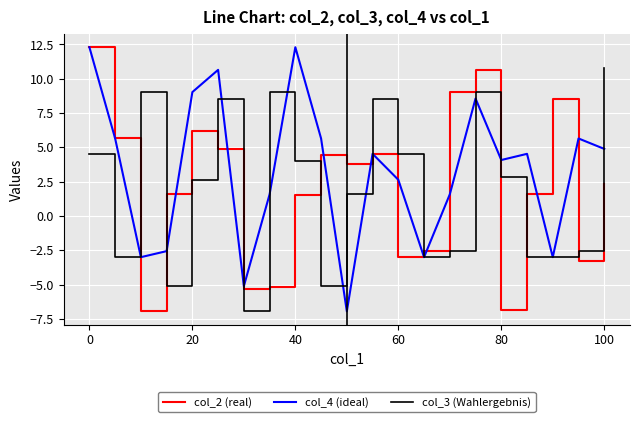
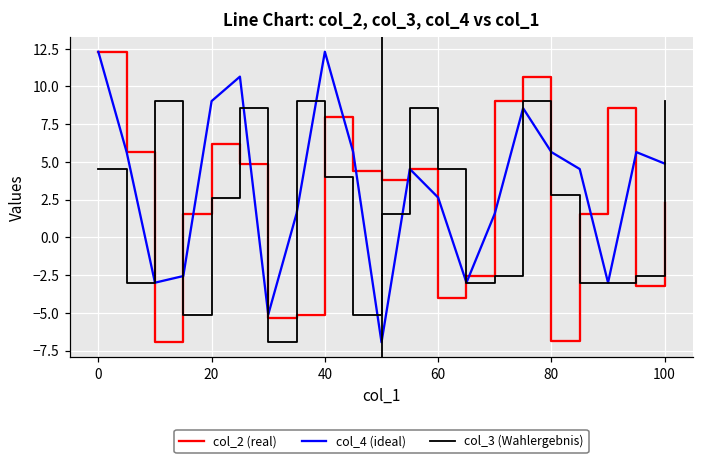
col_2 (real), 40: 1.6 -> 8.0
col_2 (real), 60: -3 -> -4
col_4 (ideal), 80: 4.1 -> 5.7
col_3 (Wahlergebnis), 100: 10.8 -> 9.0
